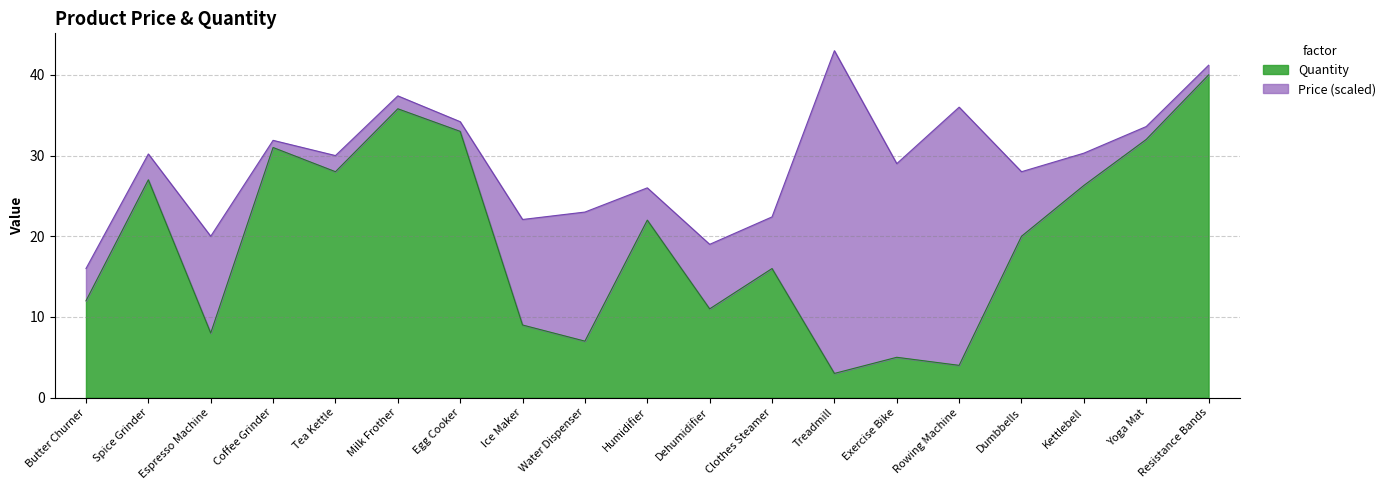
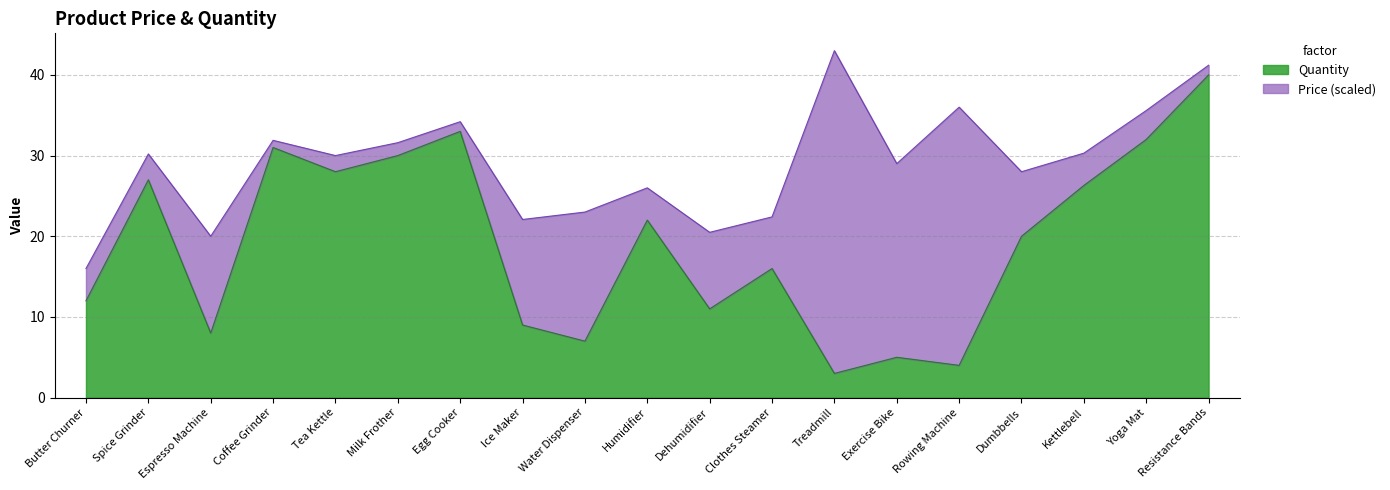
Quantity, Milk Frother: 36 -> 30
Price (scaled), Dehumidifier: 8 -> 9
Price (scaled), Yoga Mat: 2 -> 4
